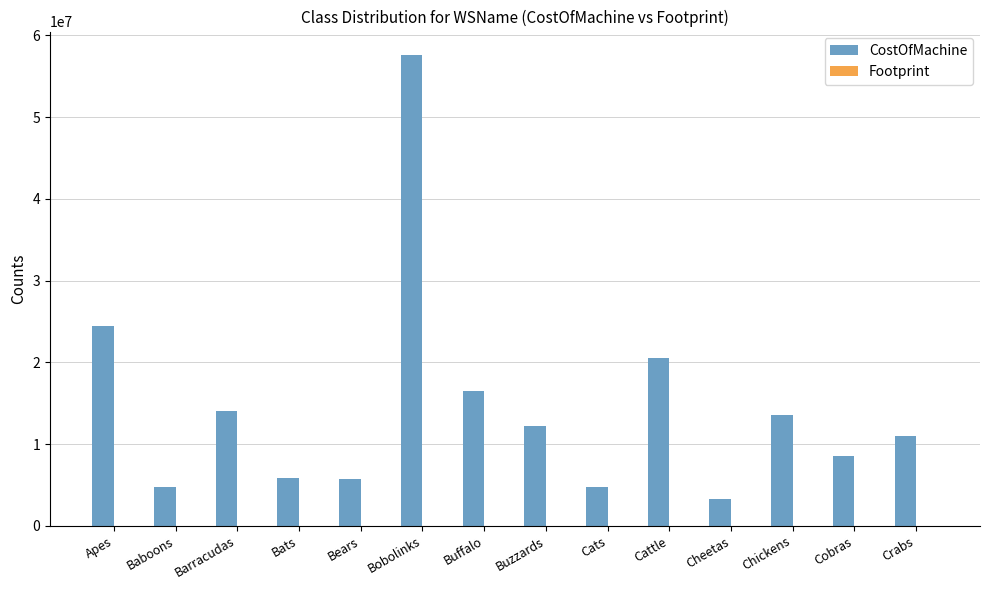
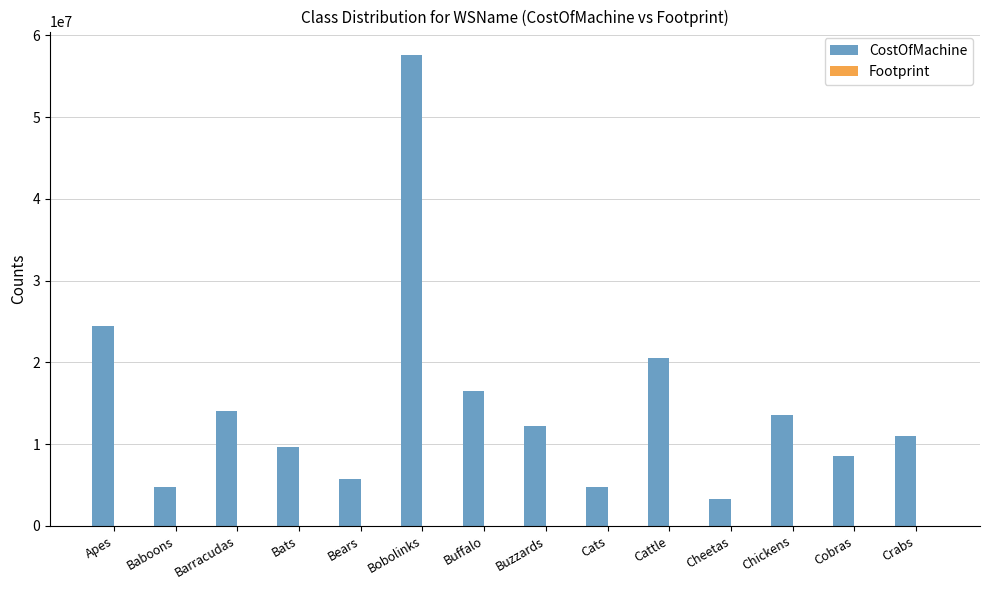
CostOfMachine, Bats: 6000000 -> 10000000
